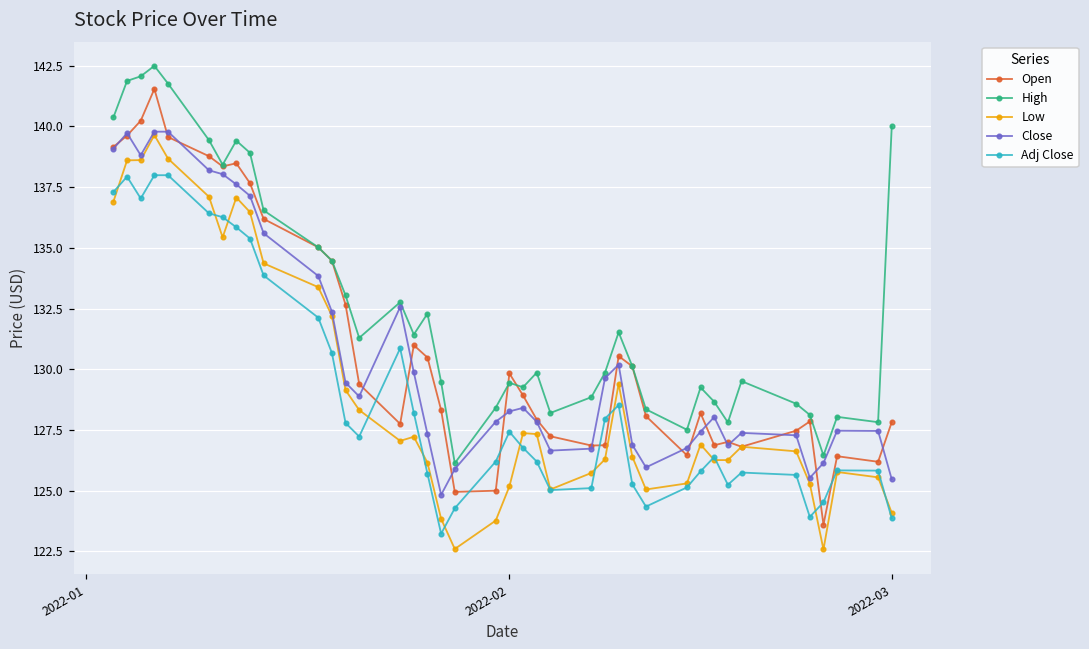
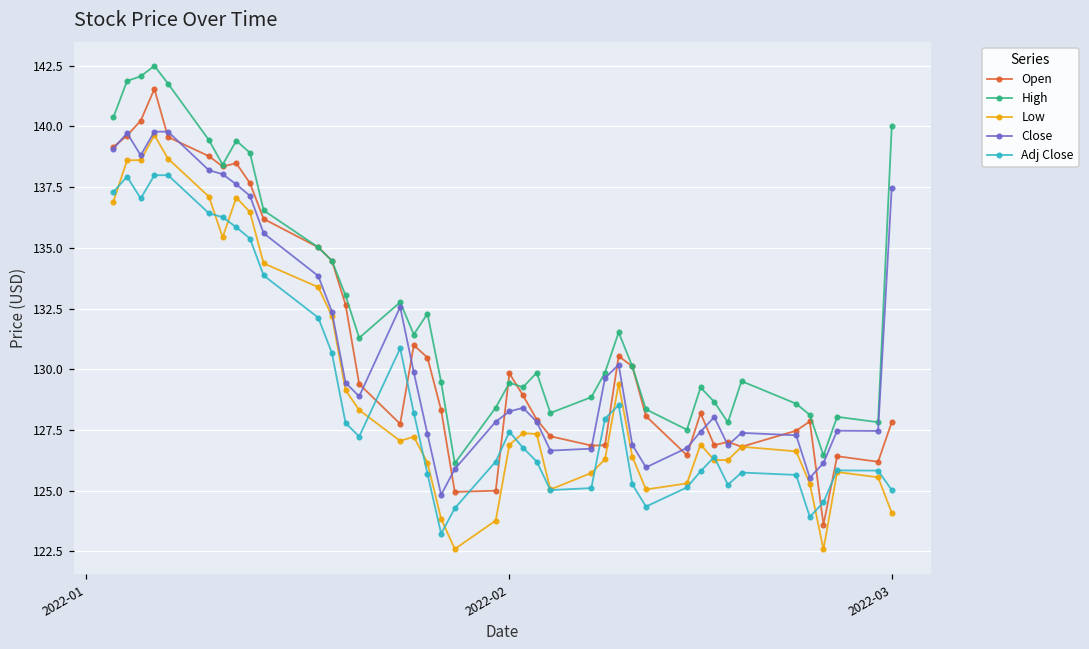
Low, 2022-02: 125.2 -> 126.9
Close, 2022-03: 125.5 -> 137.5
Adj Close, 2022-03: 123.9 -> 125.0
